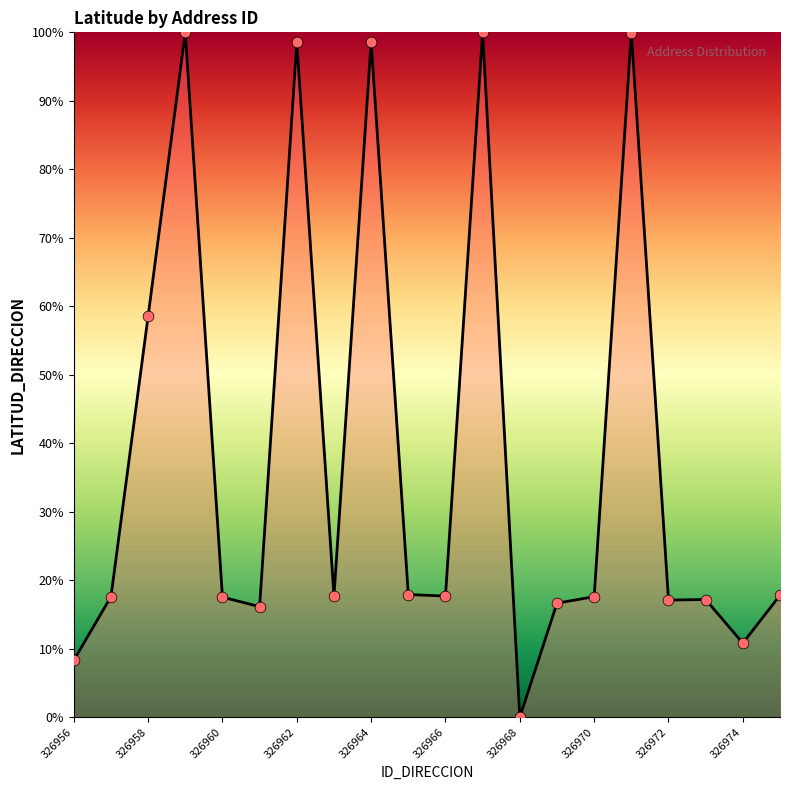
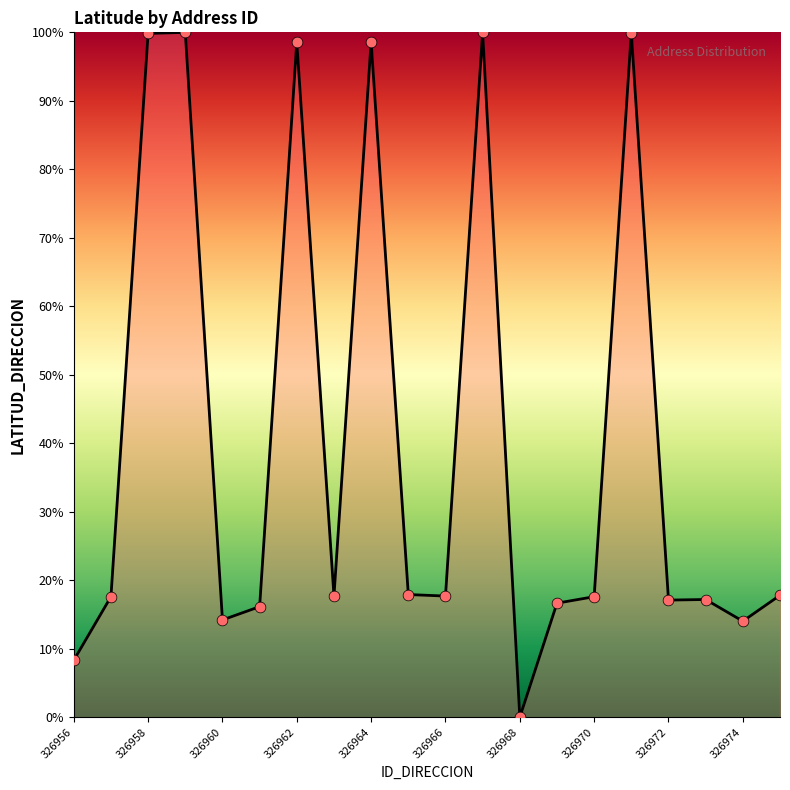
326958: 59% -> 100%
326960: 18% -> 14%
326974: 11% -> 14%
